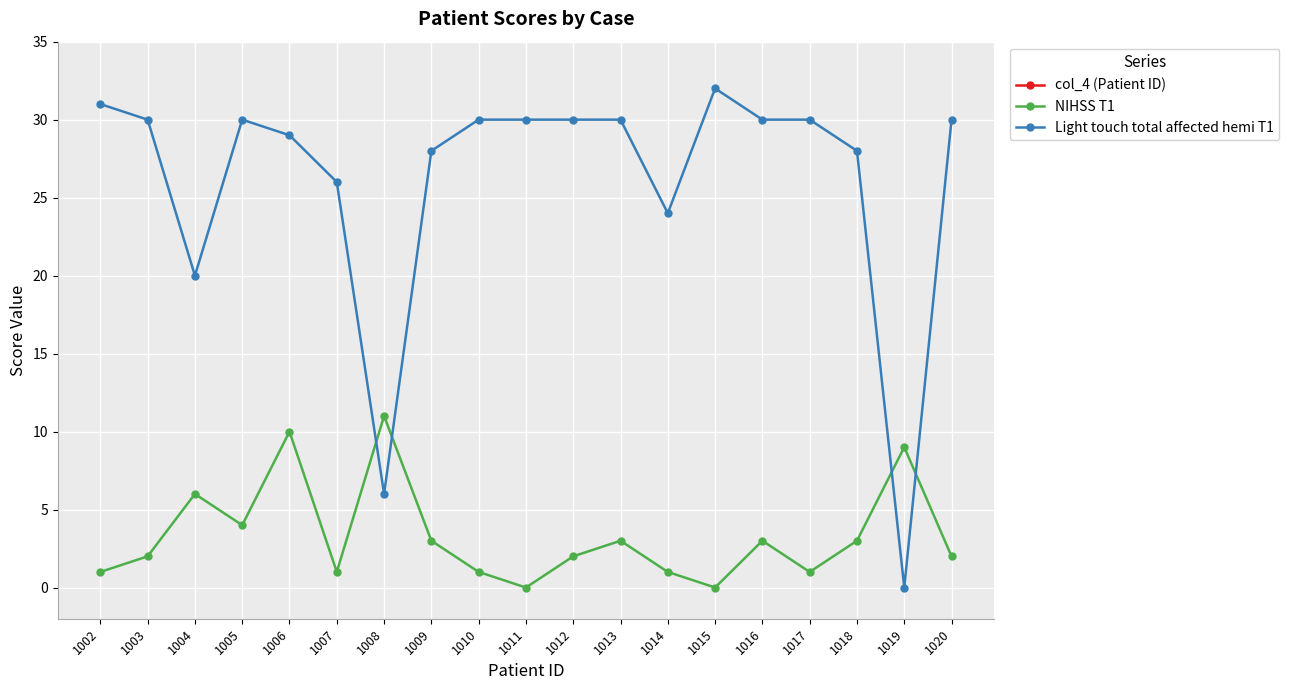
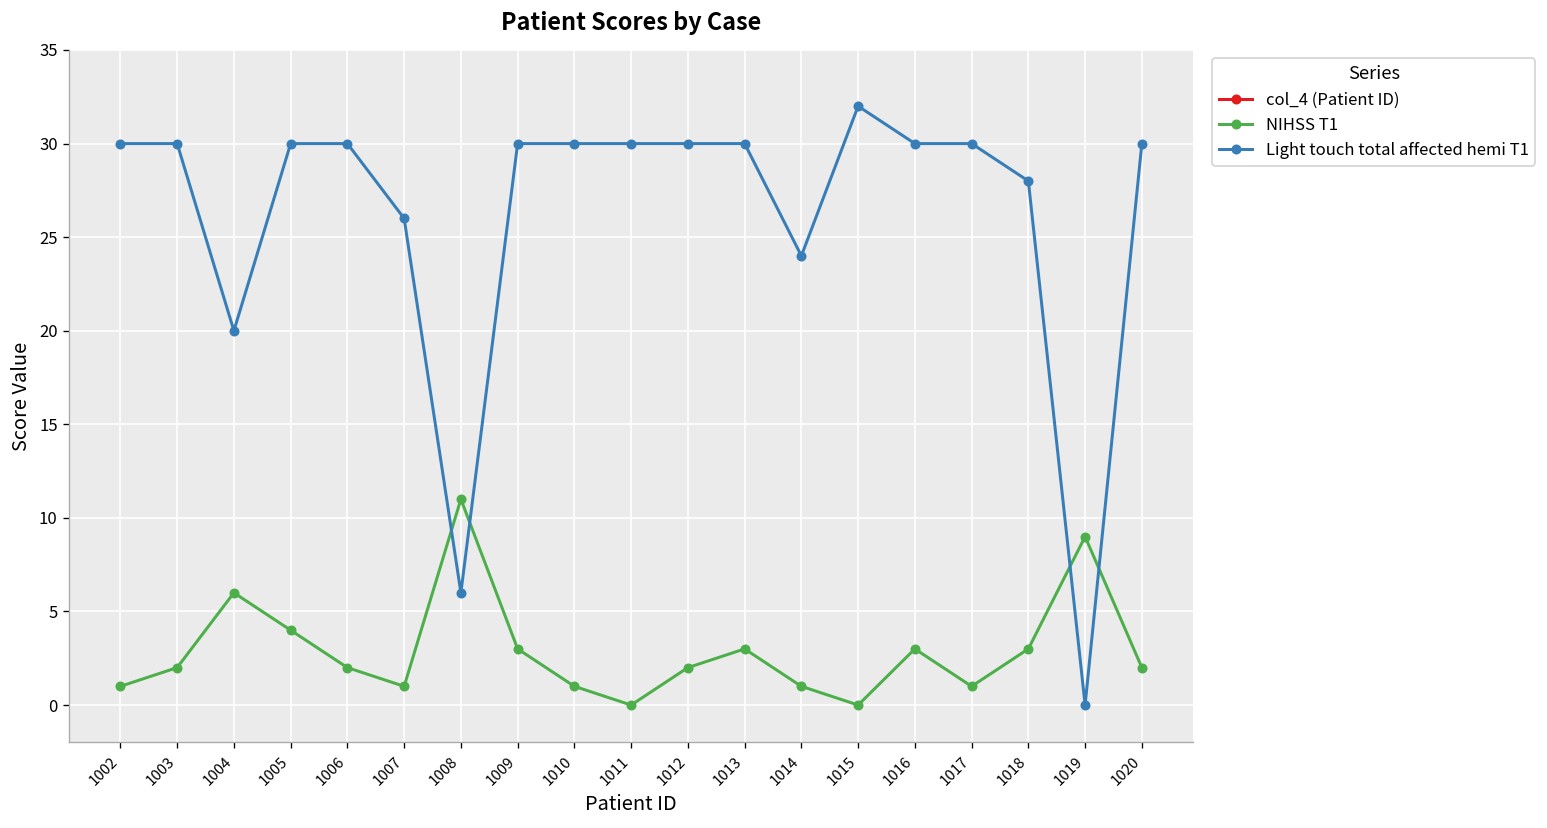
Light touch total affected hemi T1, 1002: 31 -> 30
NIHSS T1, 1006: 10 -> 2
Light touch total affected hemi T1, 1006: 29 -> 30
Light touch total affected hemi T1, 1009: 28 -> 30
